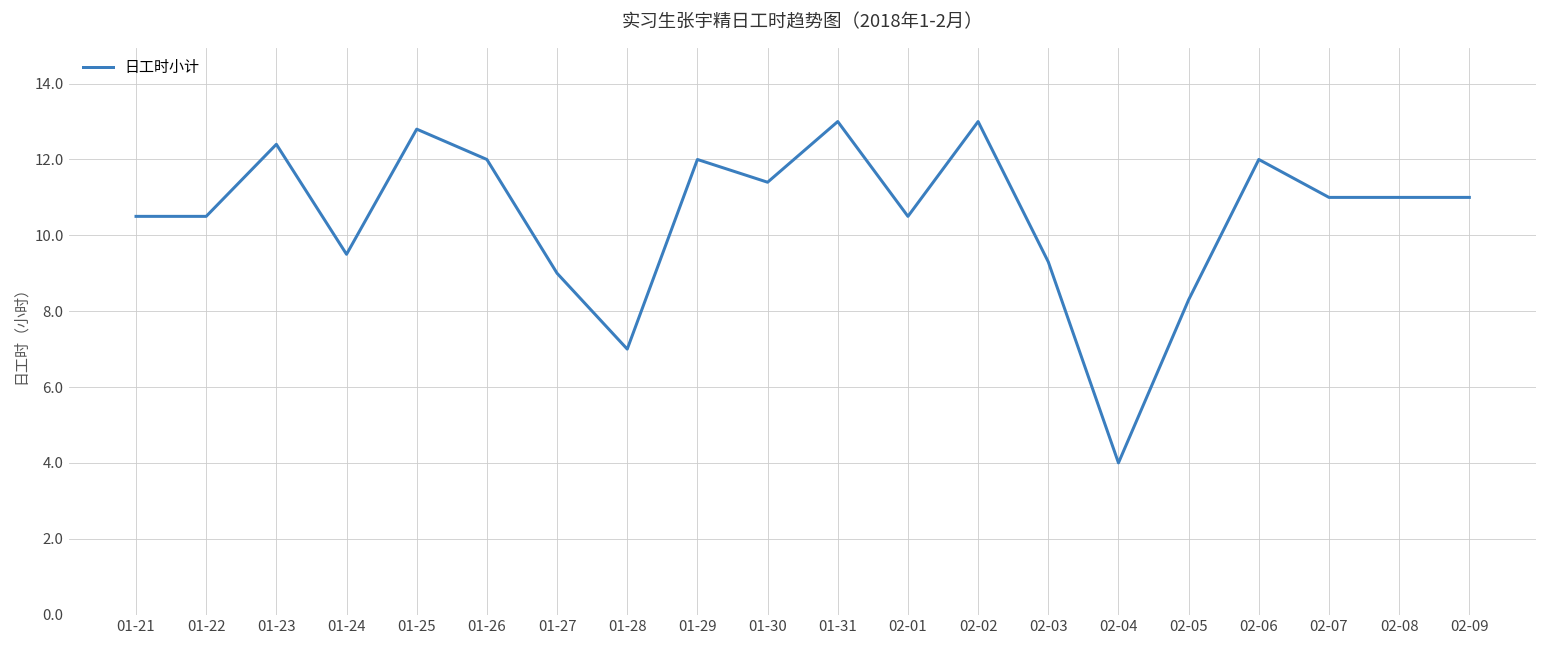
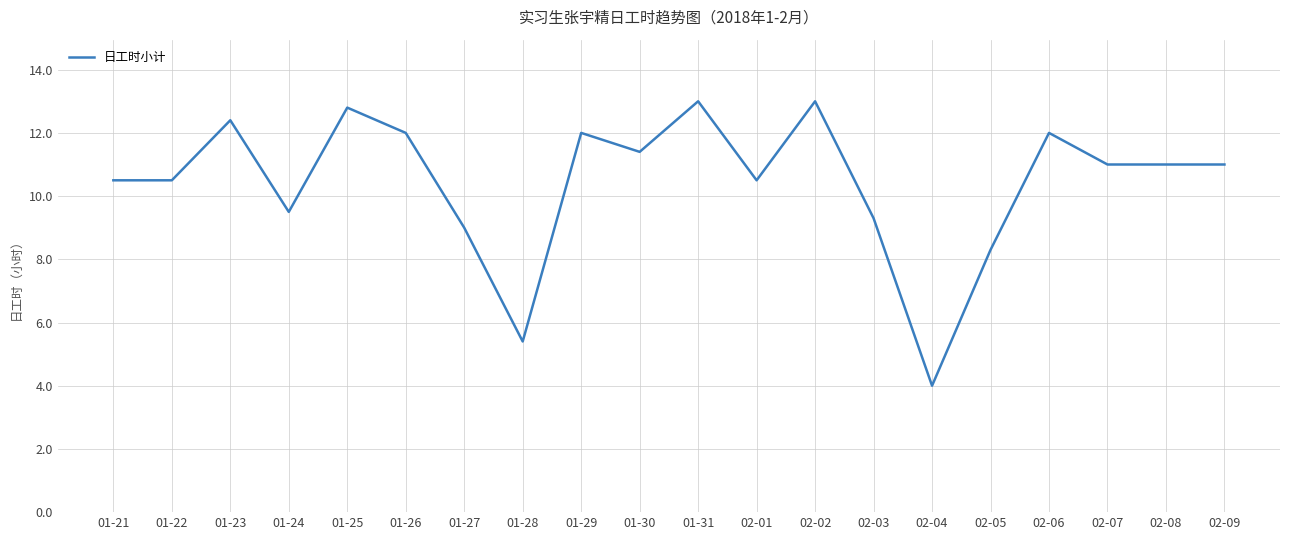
01-28: 7.0 -> 5.4
